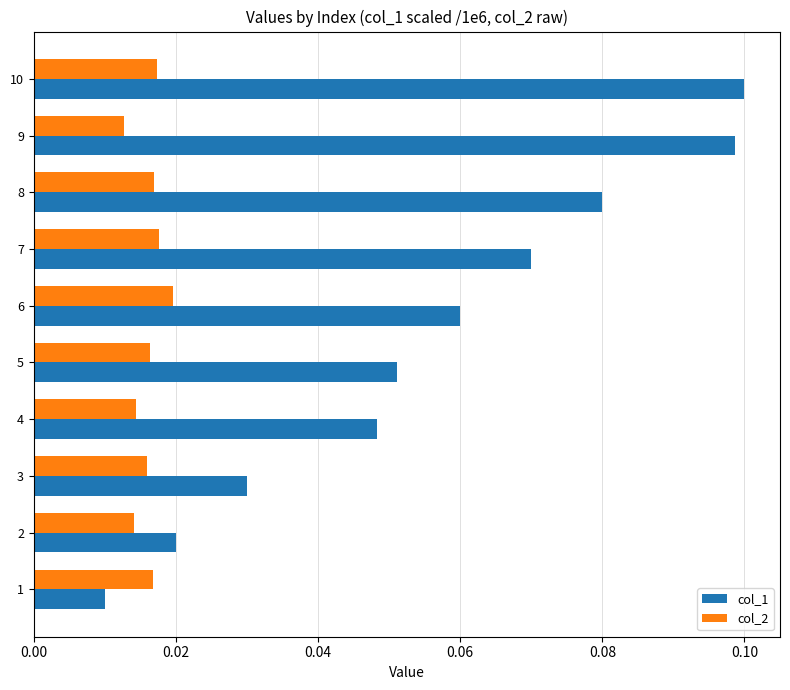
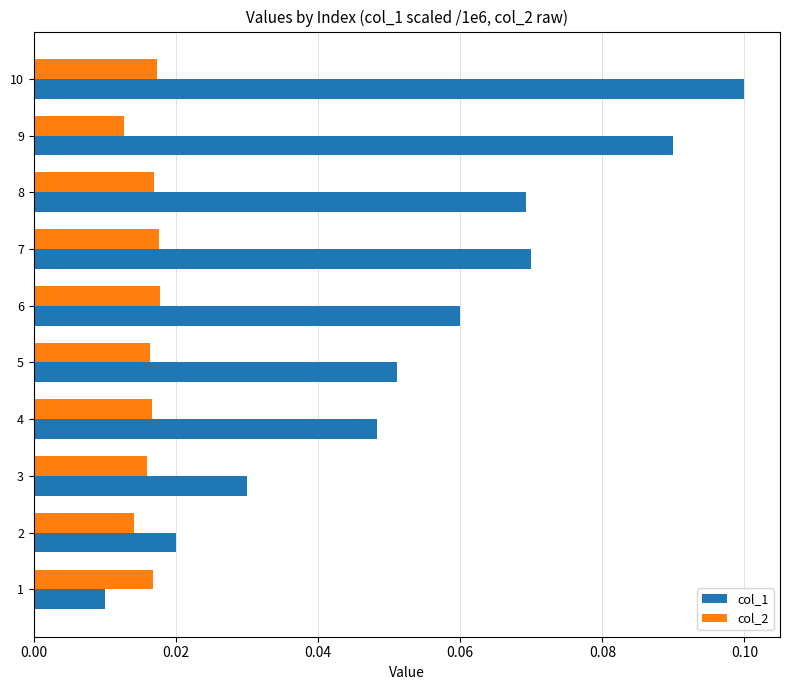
col_1, 9: 0.099 -> 0.090
col_1, 8: 0.080 -> 0.069
col_2, 6: 0.020 -> 0.018
col_2, 4: 0.014 -> 0.017
